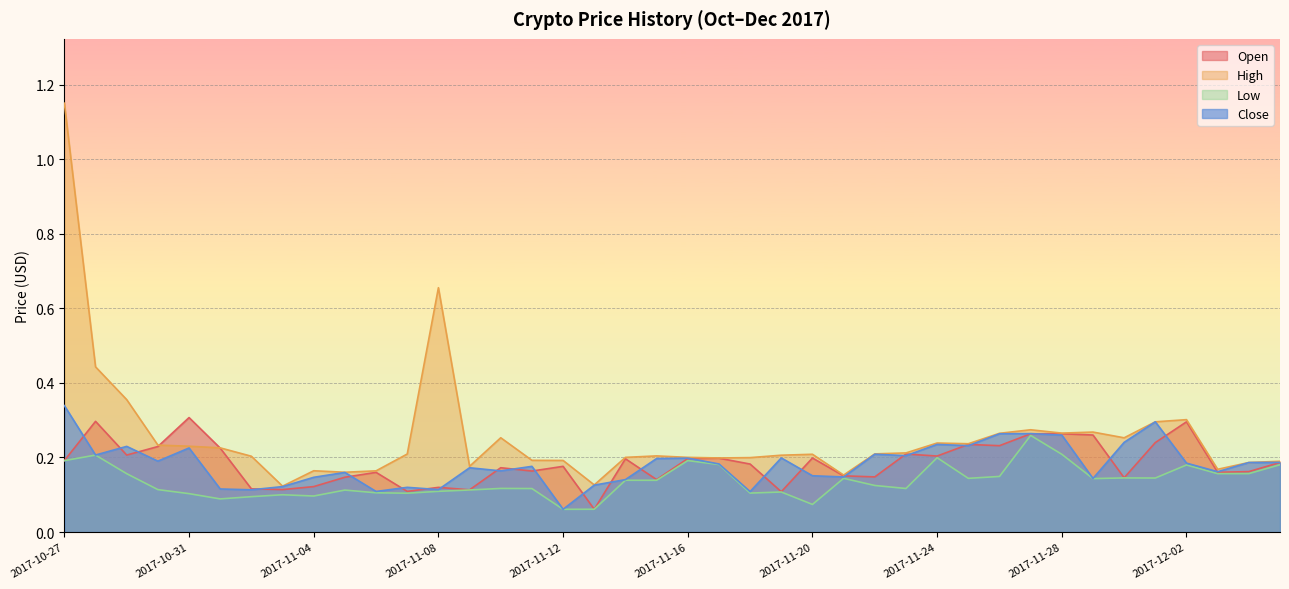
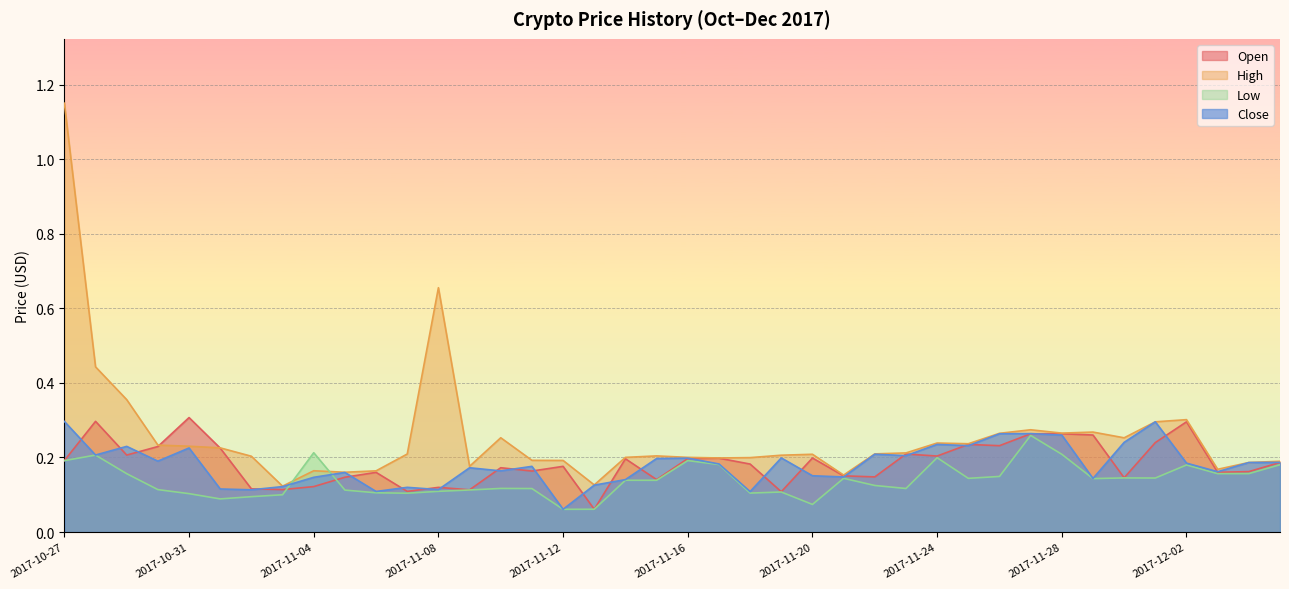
Close, 2017-10-27: 0.34 -> 0.30
Low, 2017-11-04: 0.10 -> 0.21
